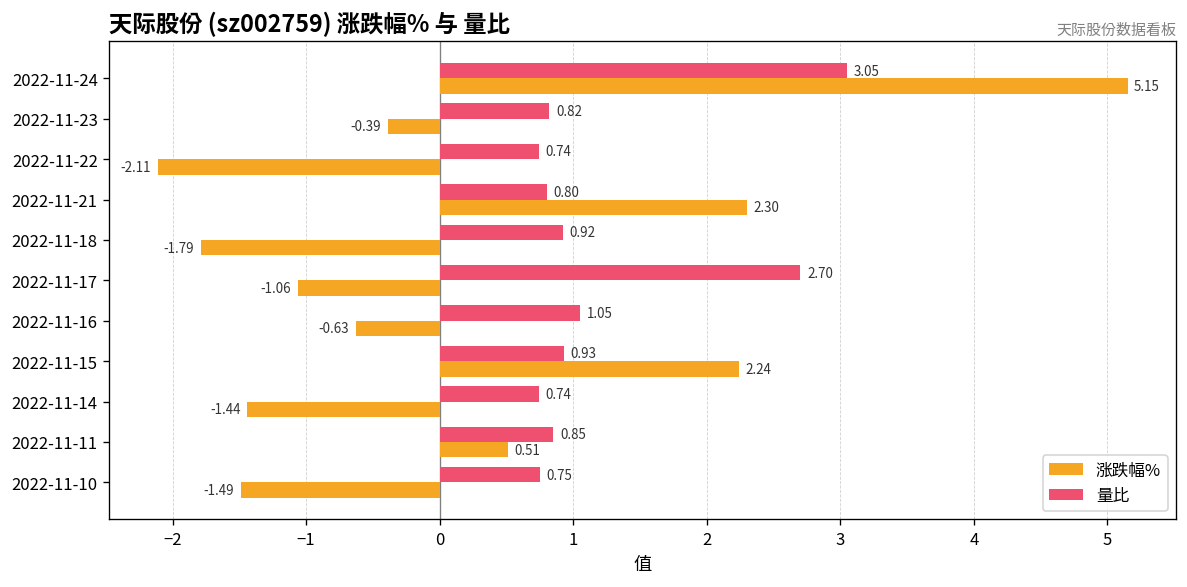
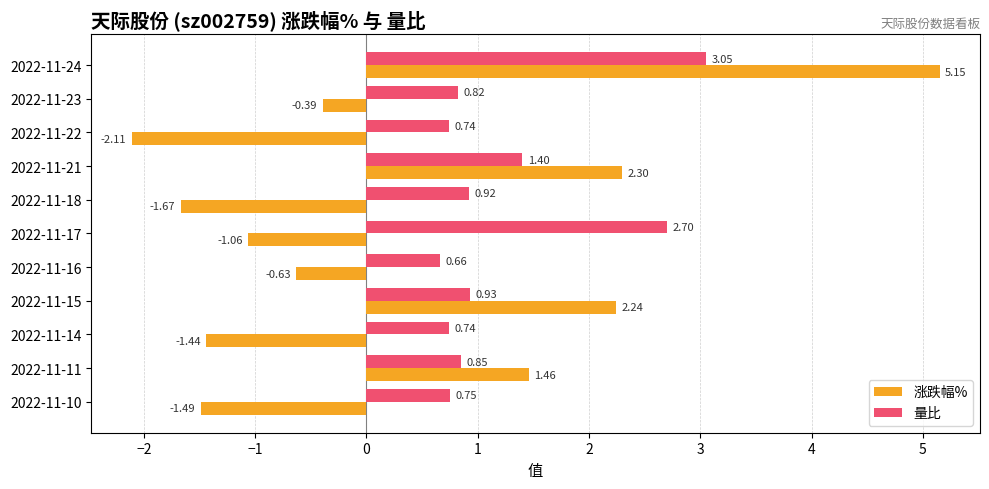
量比, 2022-11-21: 0.80 -> 1.40
涨跌幅%, 2022-11-18: -1.79 -> -1.67
量比, 2022-11-16: 1.05 -> 0.66
涨跌幅%, 2022-11-11: 0.51 -> 1.46
